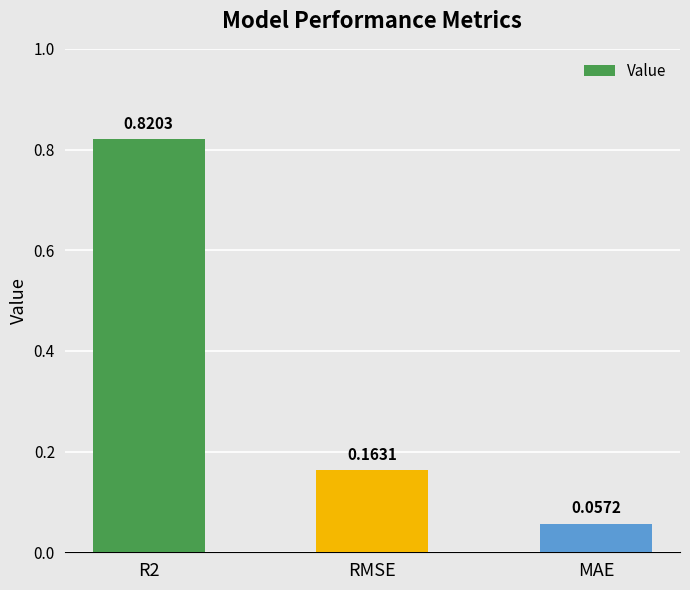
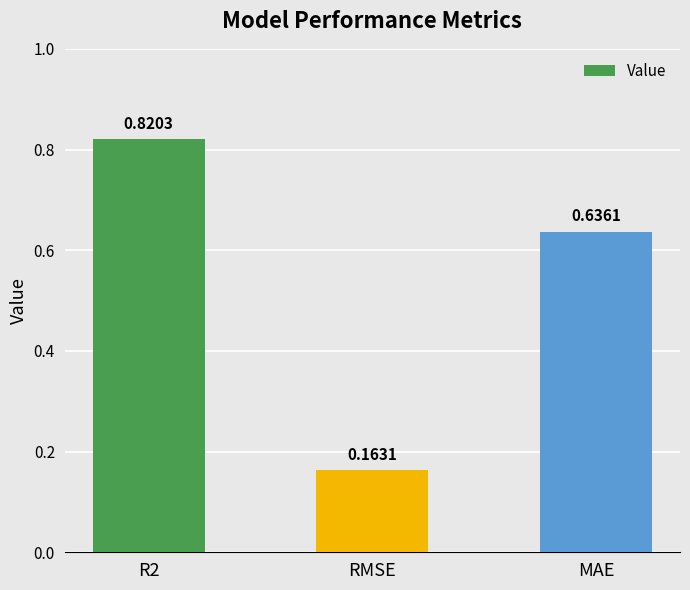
MAE: 0.0572 -> 0.6361
